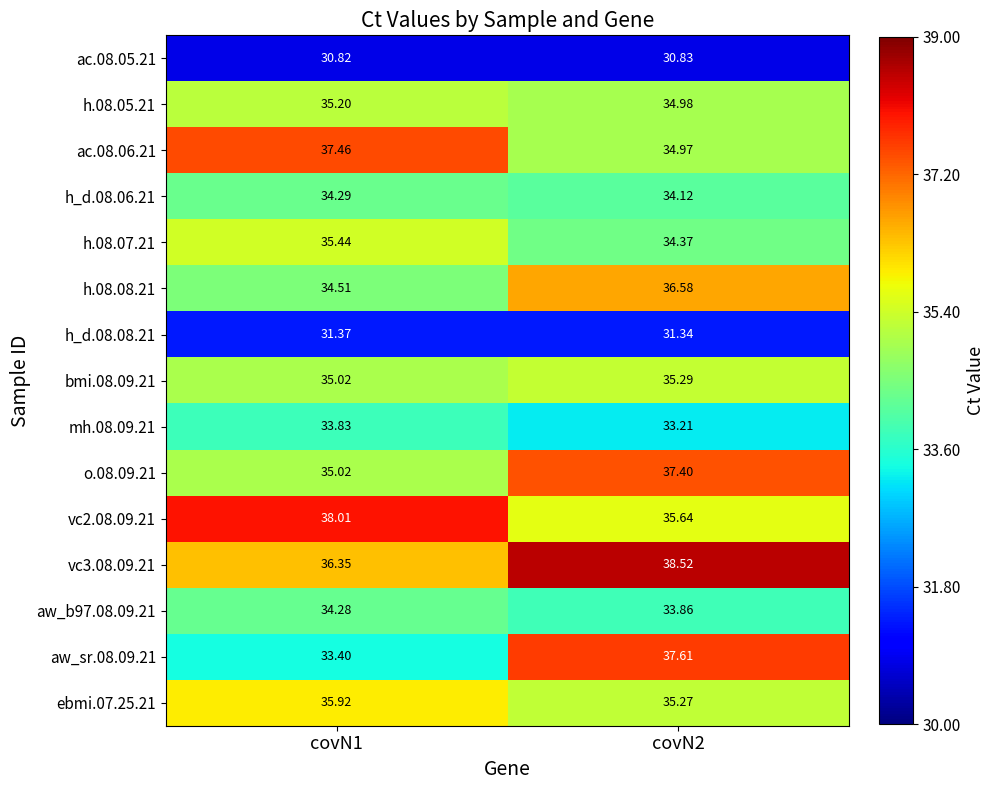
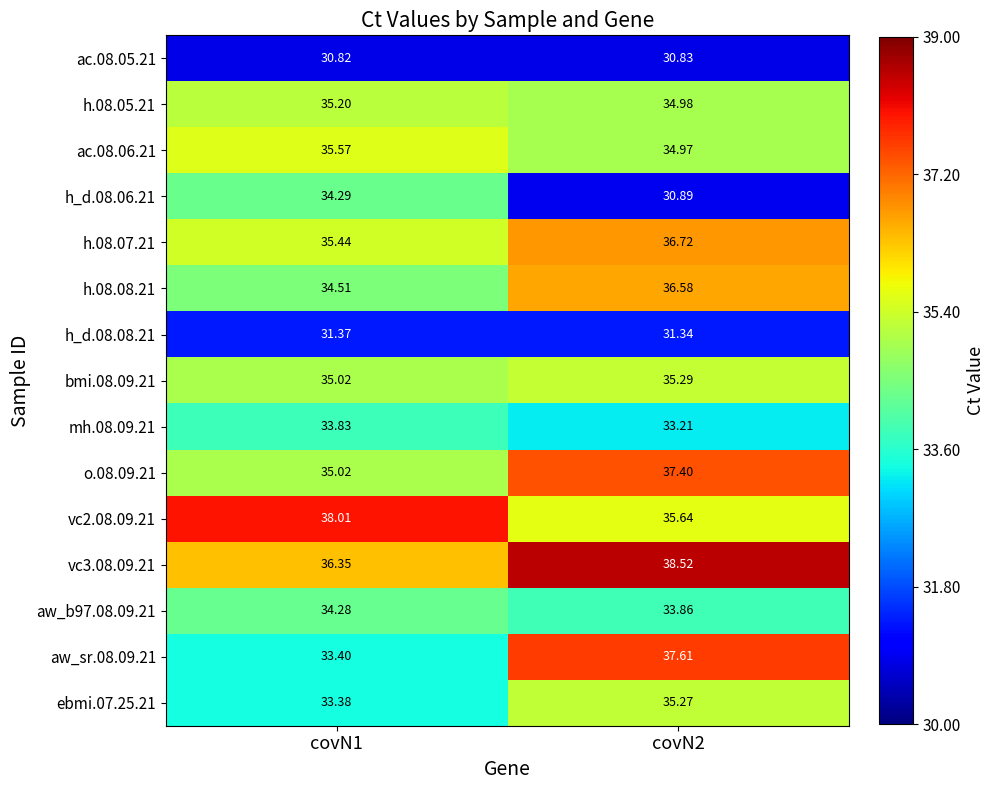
ac.08.06.21, covN1: 37.46 -> 35.57
h_d.08.06.21, covN2: 34.12 -> 30.89
h.08.07.21, covN2: 34.37 -> 36.72
ebmi.07.25.21, covN1: 35.92 -> 33.38
